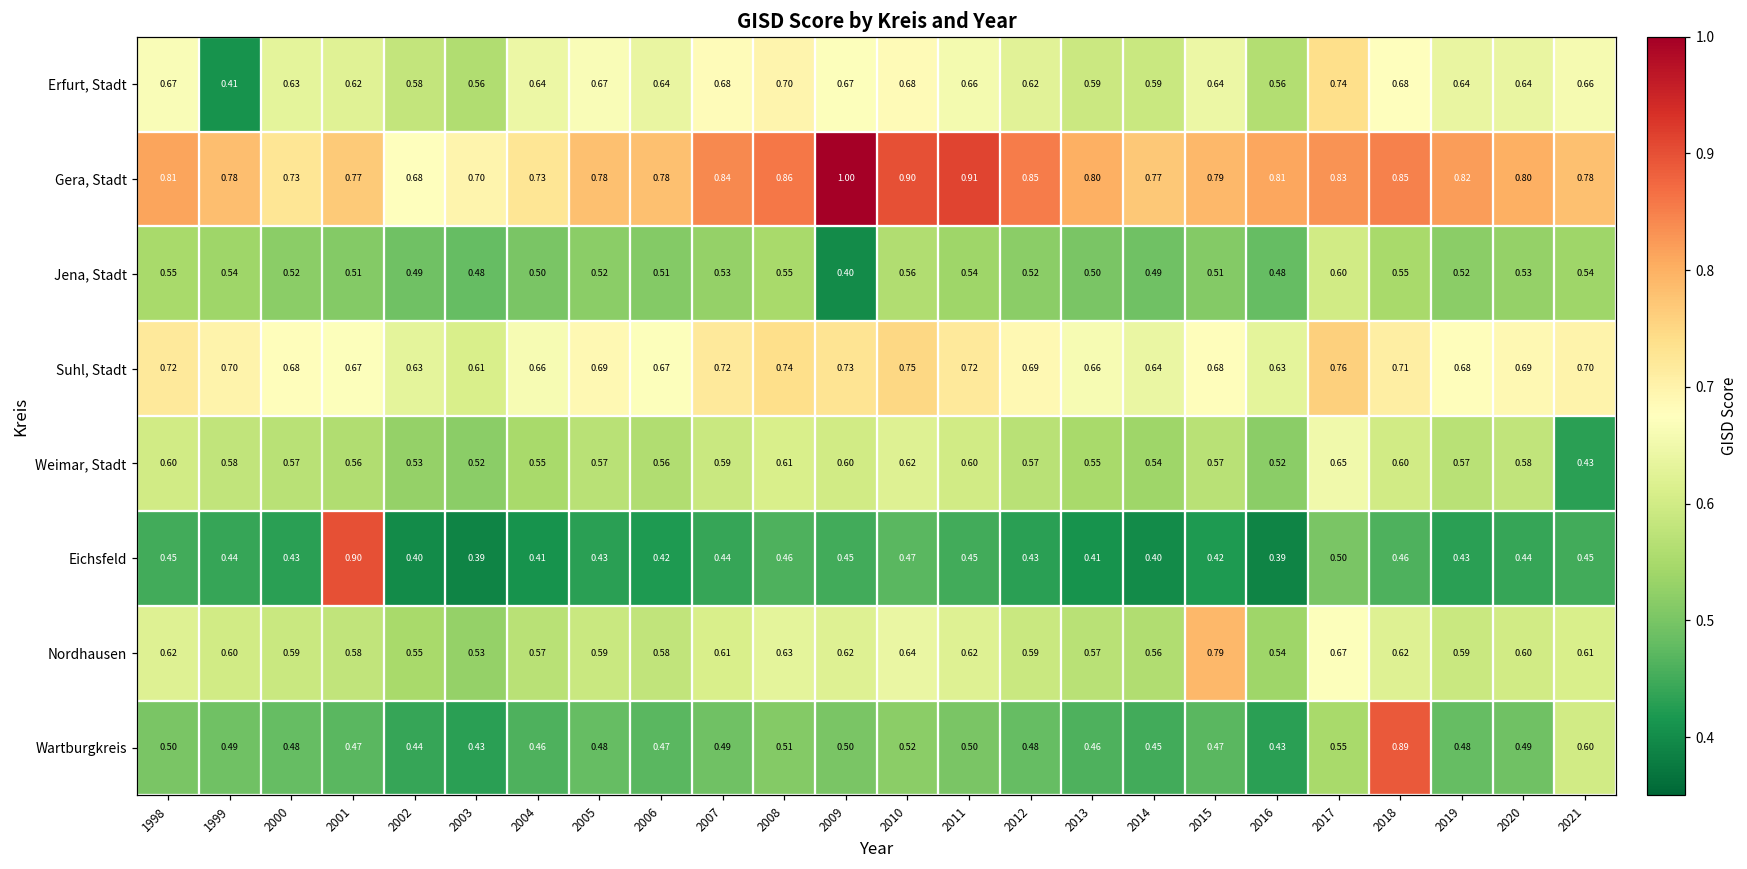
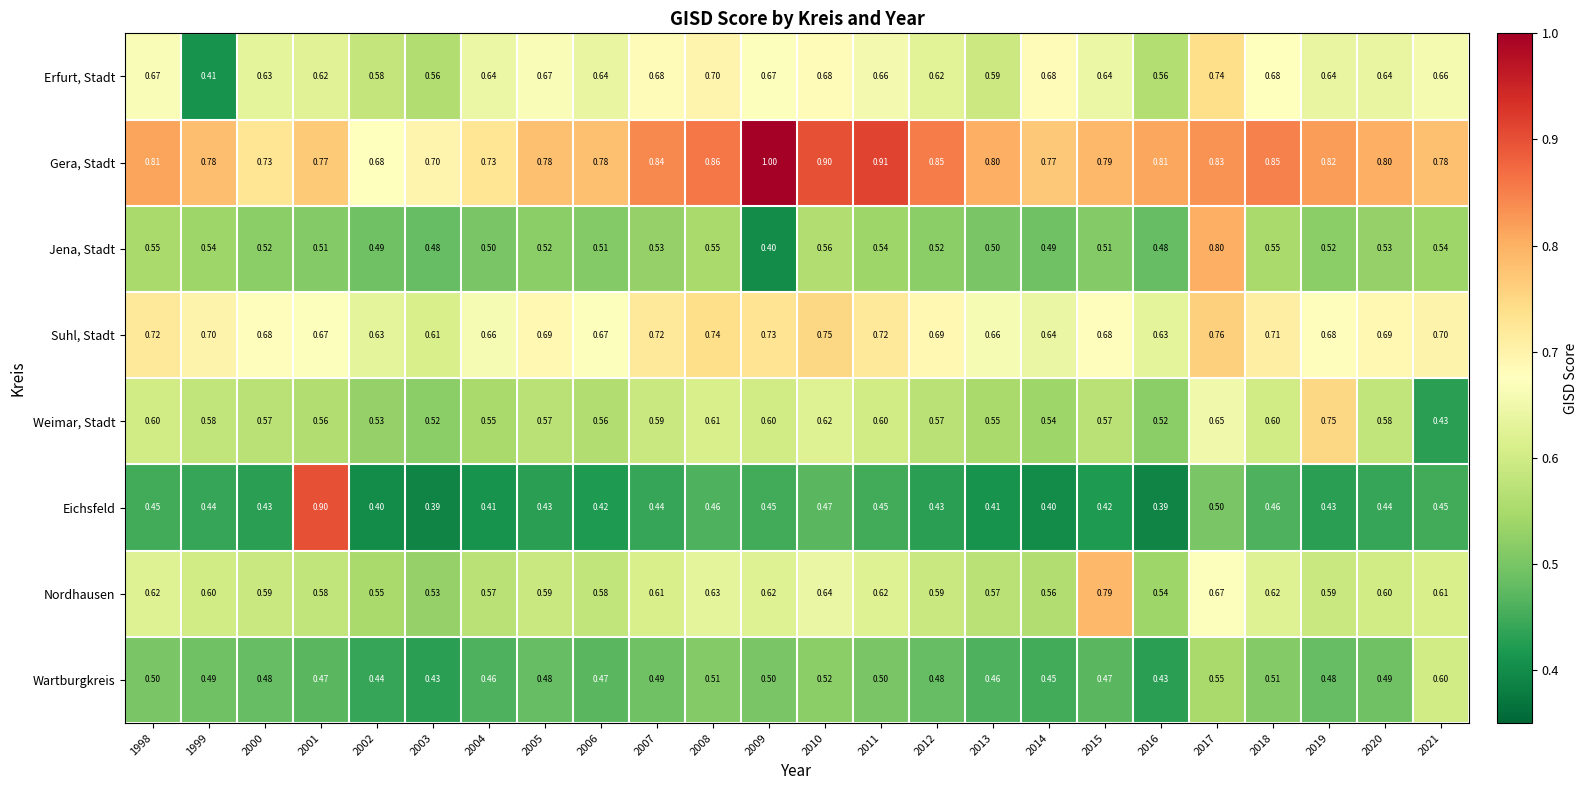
Erfurt, Stadt, 2014: 0.59 -> 0.68
Jena, Stadt, 2017: 0.60 -> 0.80
Weimar, Stadt, 2019: 0.57 -> 0.75
Wartburgkreis, 2018: 0.89 -> 0.51
